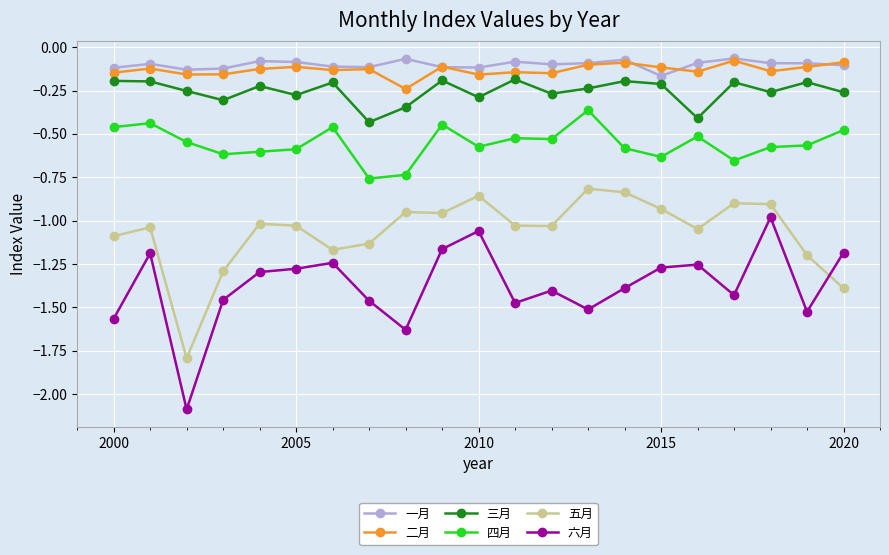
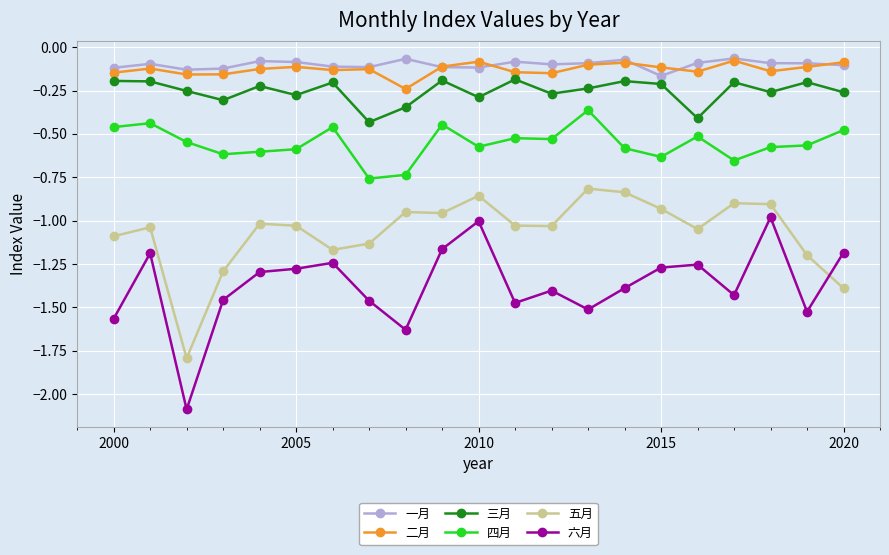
二月, 2010: -0.16 -> -0.08
六月, 2010: -1.06 -> -1.00
